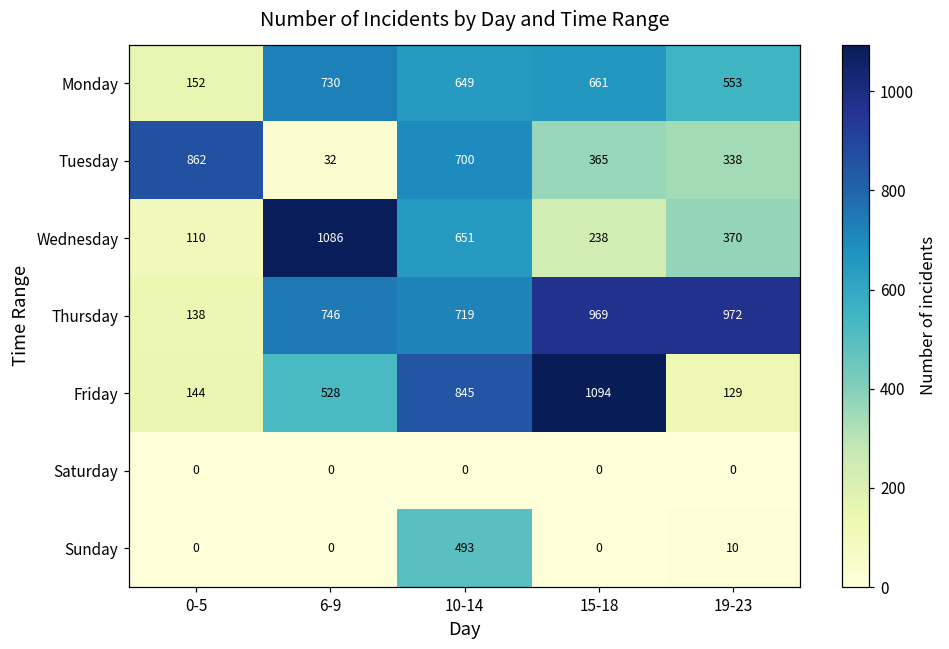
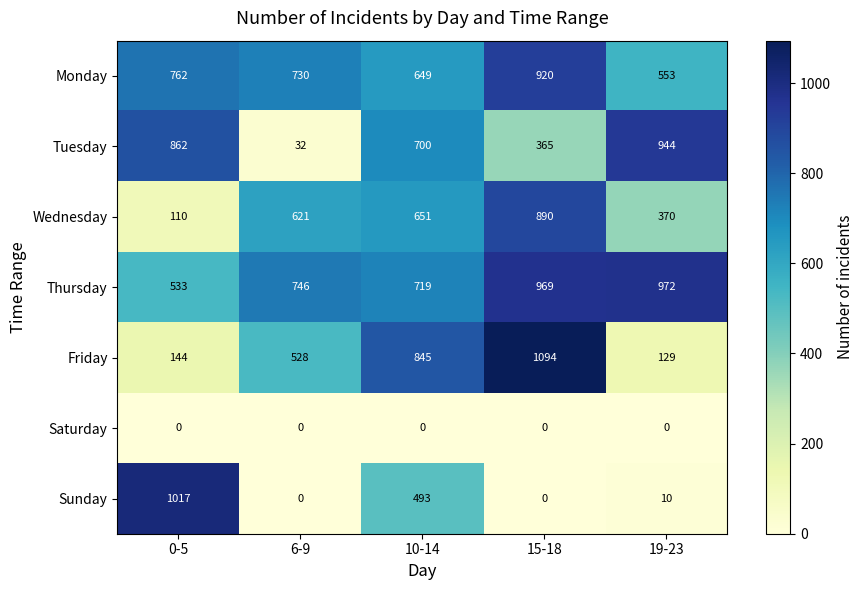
Monday, 0-5: 152 -> 762
Monday, 15-18: 661 -> 920
Tuesday, 19-23: 338 -> 944
Wednesday, 6-9: 1086 -> 621
Wednesday, 15-18: 238 -> 890
Thursday, 0-5: 138 -> 533
Sunday, 0-5: 0 -> 1017
